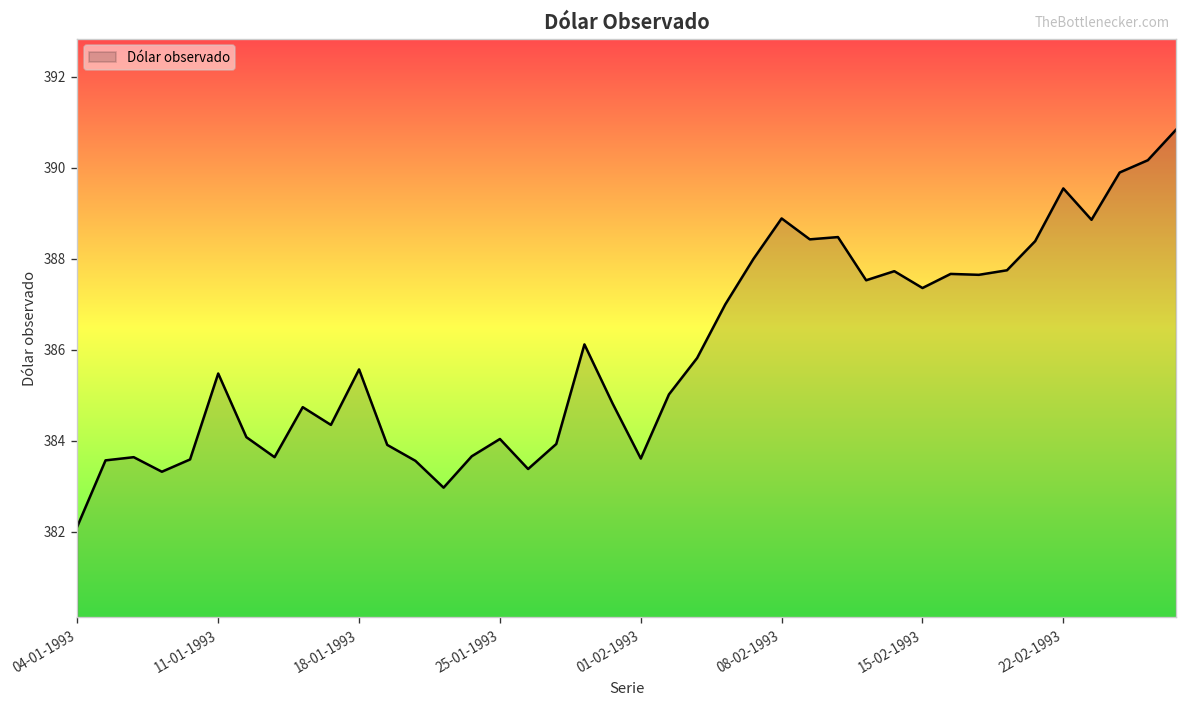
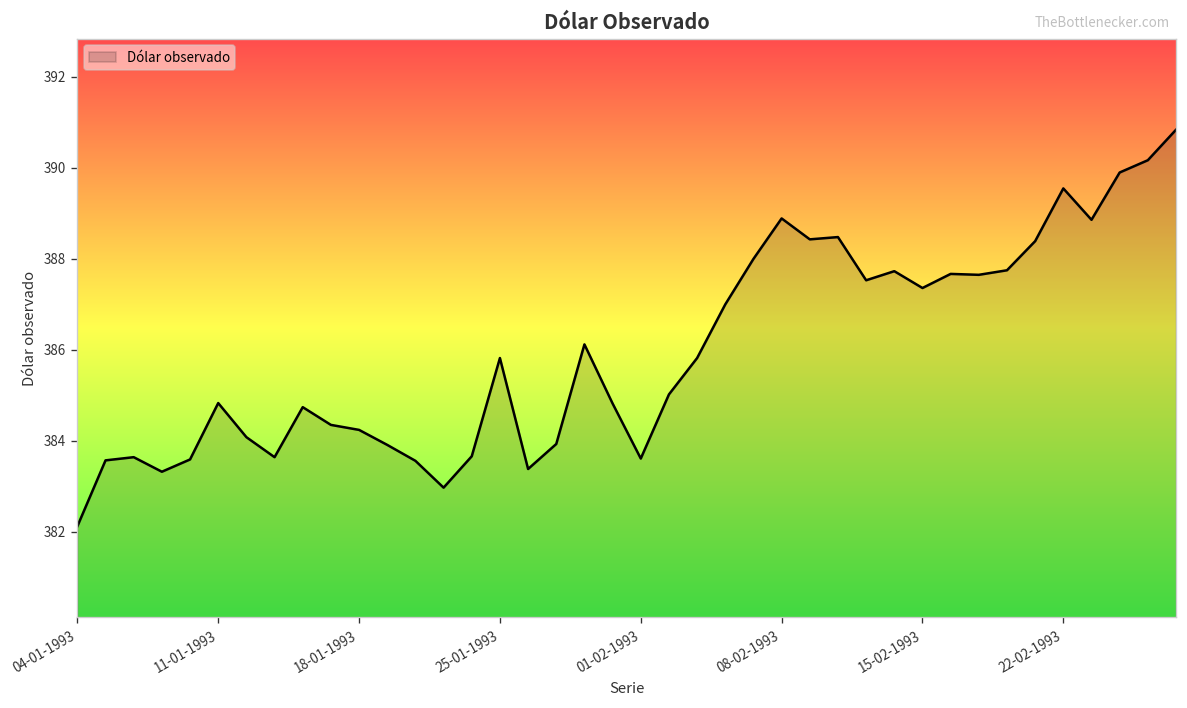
11-01-1993: 385.5 -> 384.8
18-01-1993: 385.6 -> 384.2
25-01-1993: 384.0 -> 385.8
